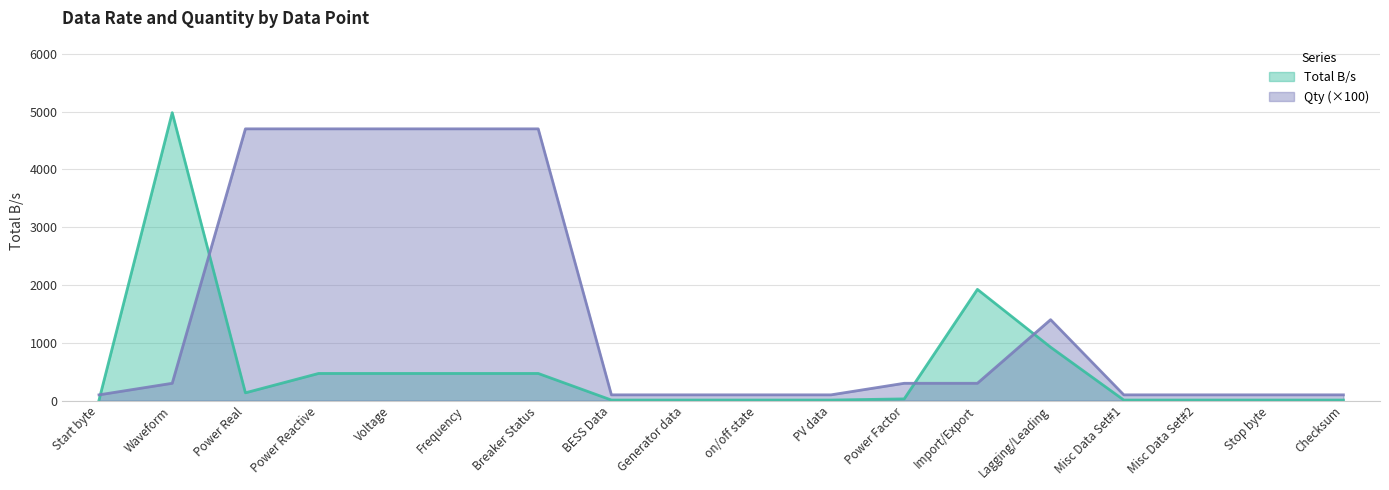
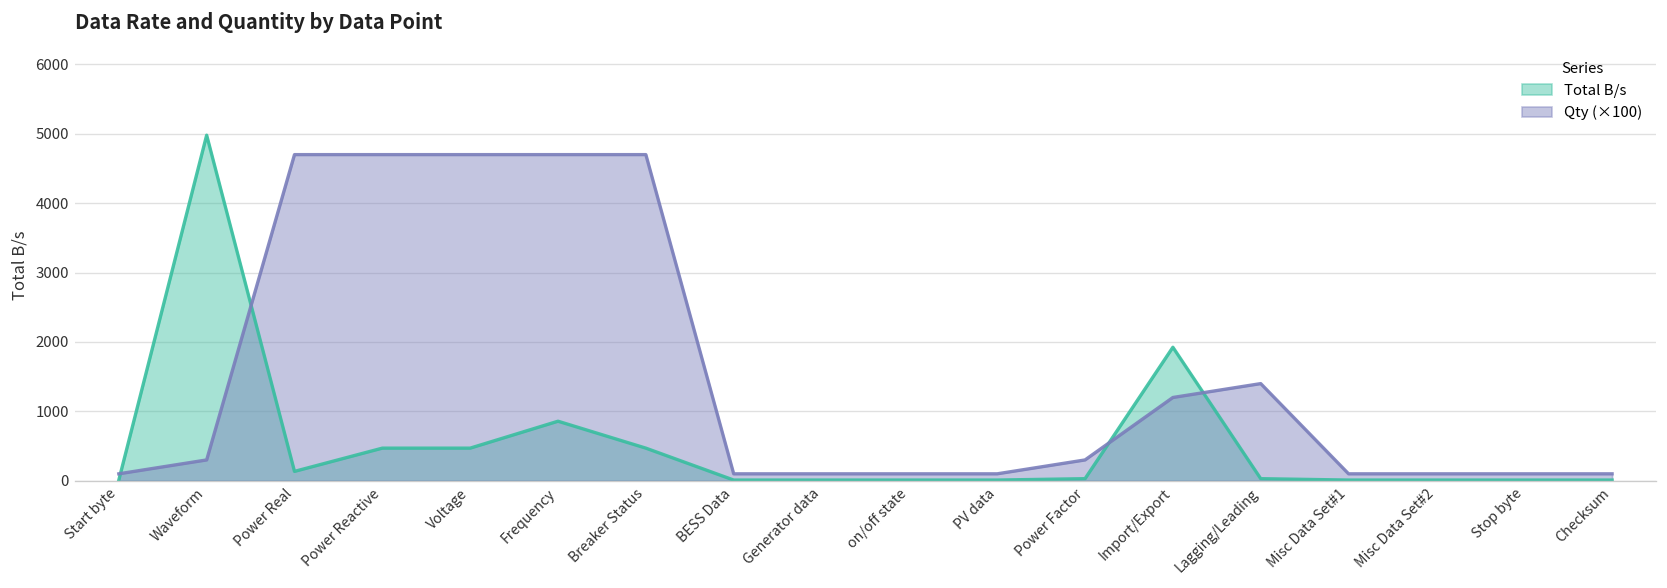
Total B/s, Frequency: 500 -> 900
Qty (×100), Import/Export: 300 -> 1200
Total B/s, Lagging/Leading: 900 -> 0
